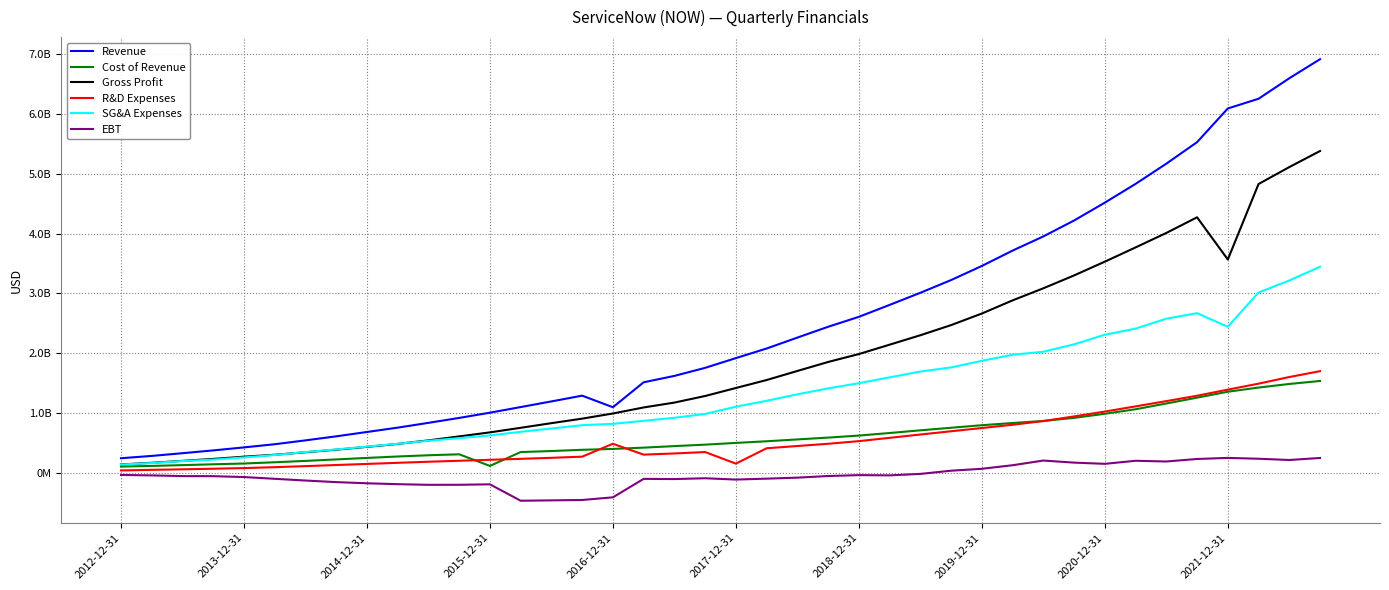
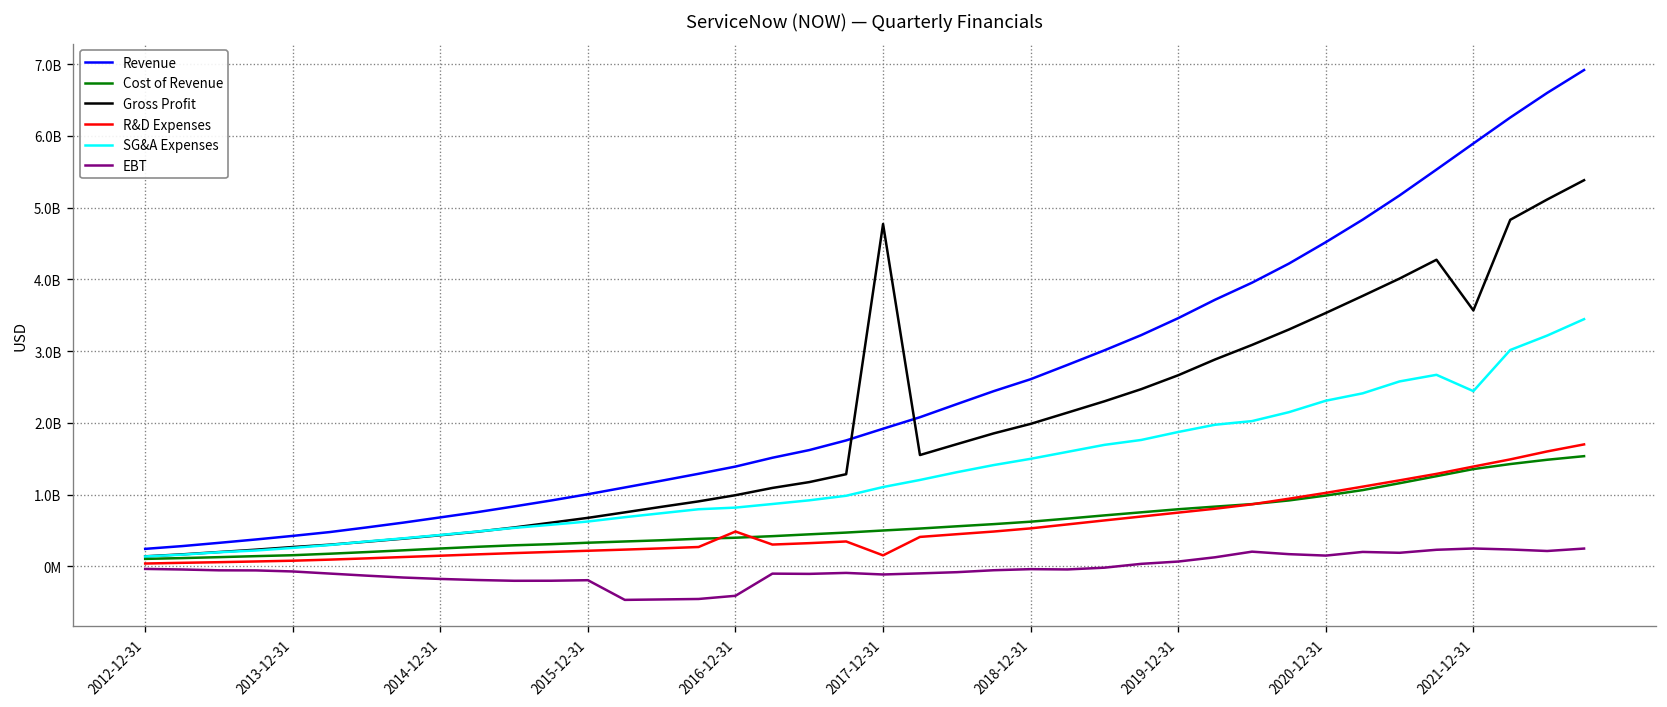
Cost of Revenue, 2015-12-31: 100000000 -> 300000000
Revenue, 2016-12-31: 1100000000 -> 1400000000
Gross Profit, 2017-12-31: 1400000000 -> 4800000000
Revenue, 2021-12-31: 6100000000 -> 5900000000
